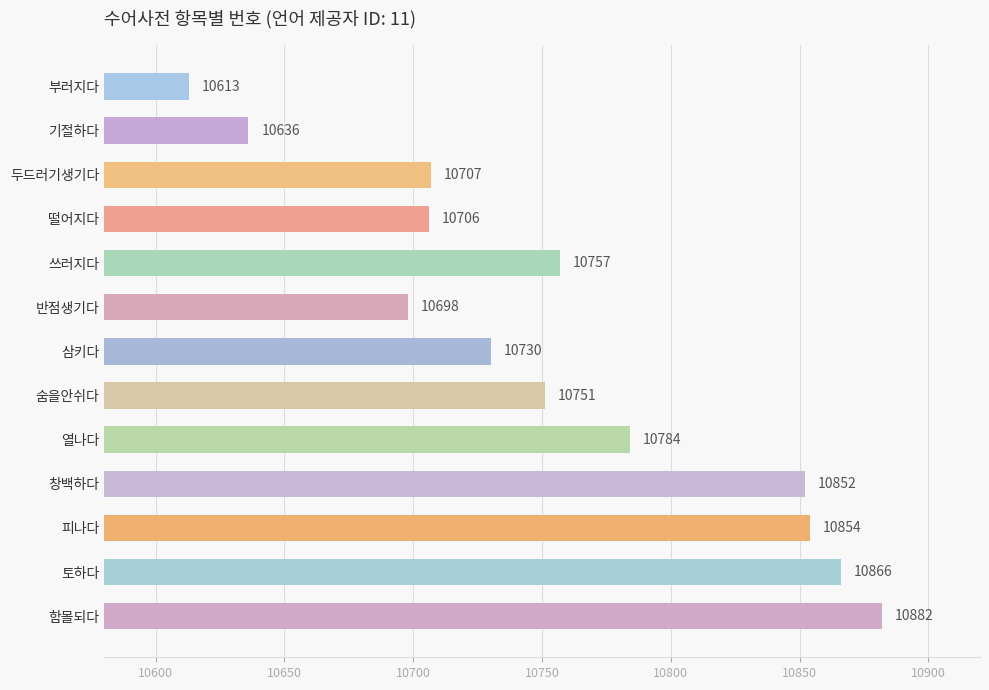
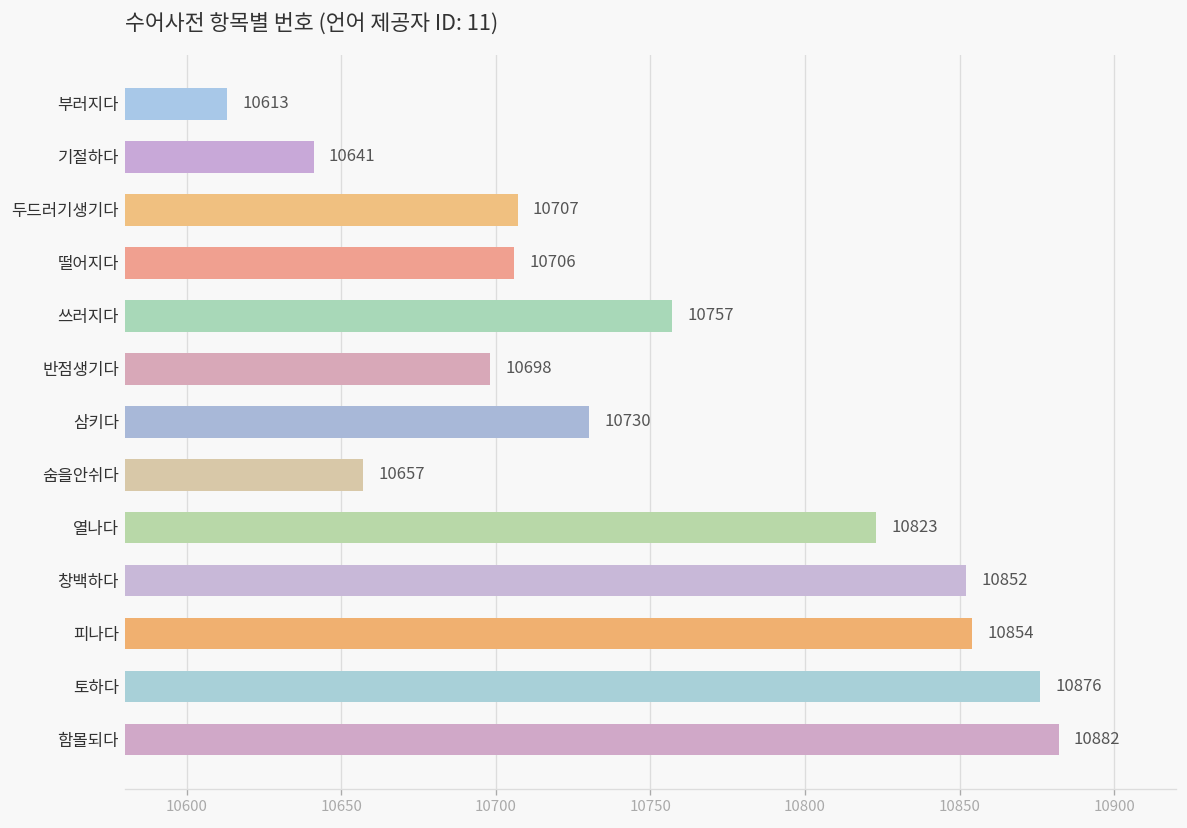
기절하다: 10636 -> 10641
숨을안쉬다: 10751 -> 10657
열나다: 10784 -> 10823
토하다: 10866 -> 10876
